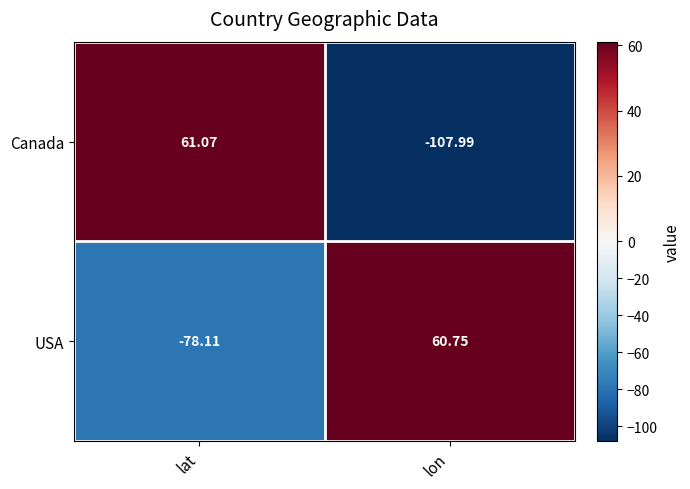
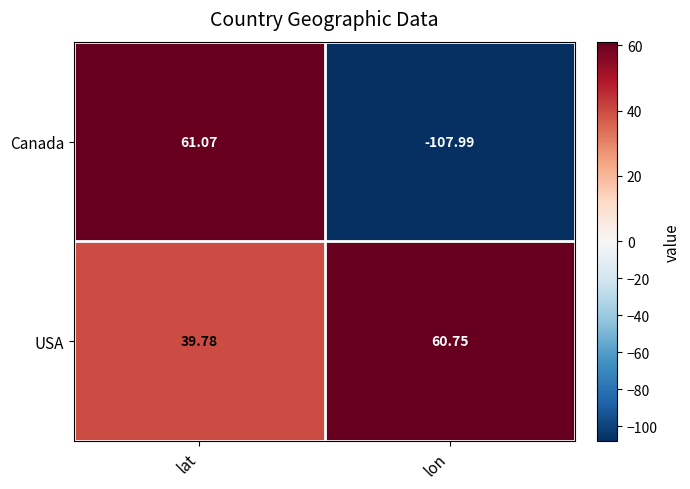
USA, lat: -78.11 -> 39.78
